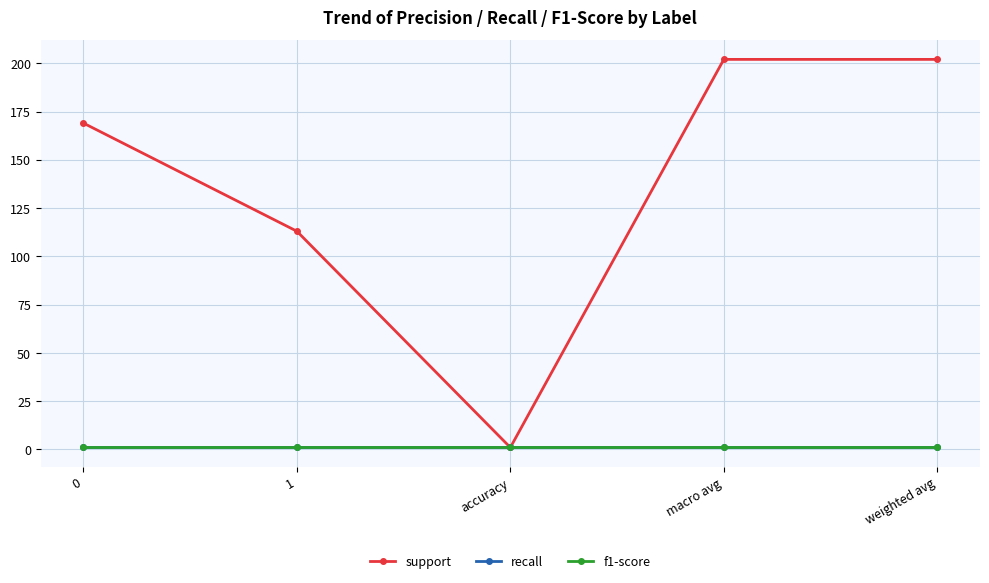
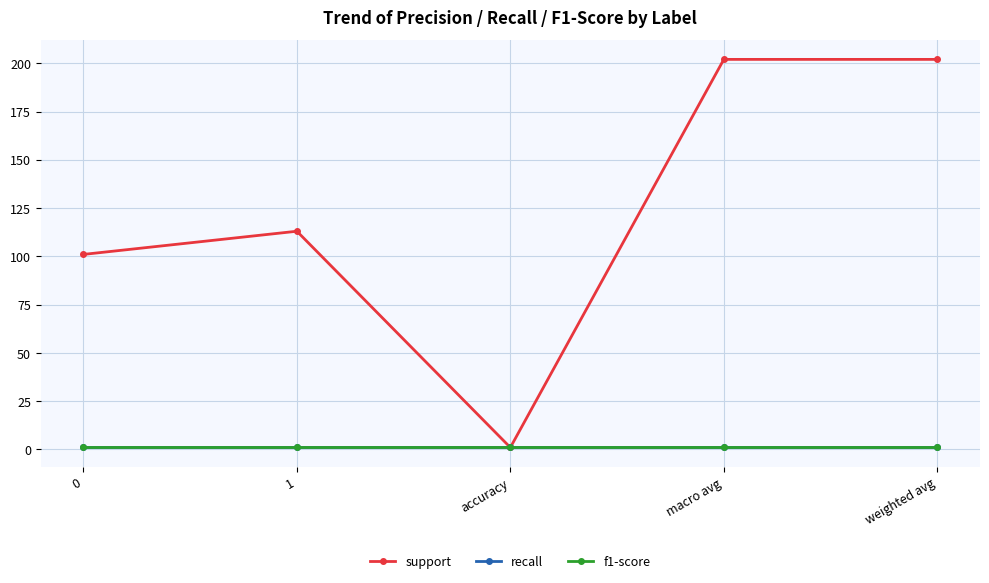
support, 0: 169 -> 101
